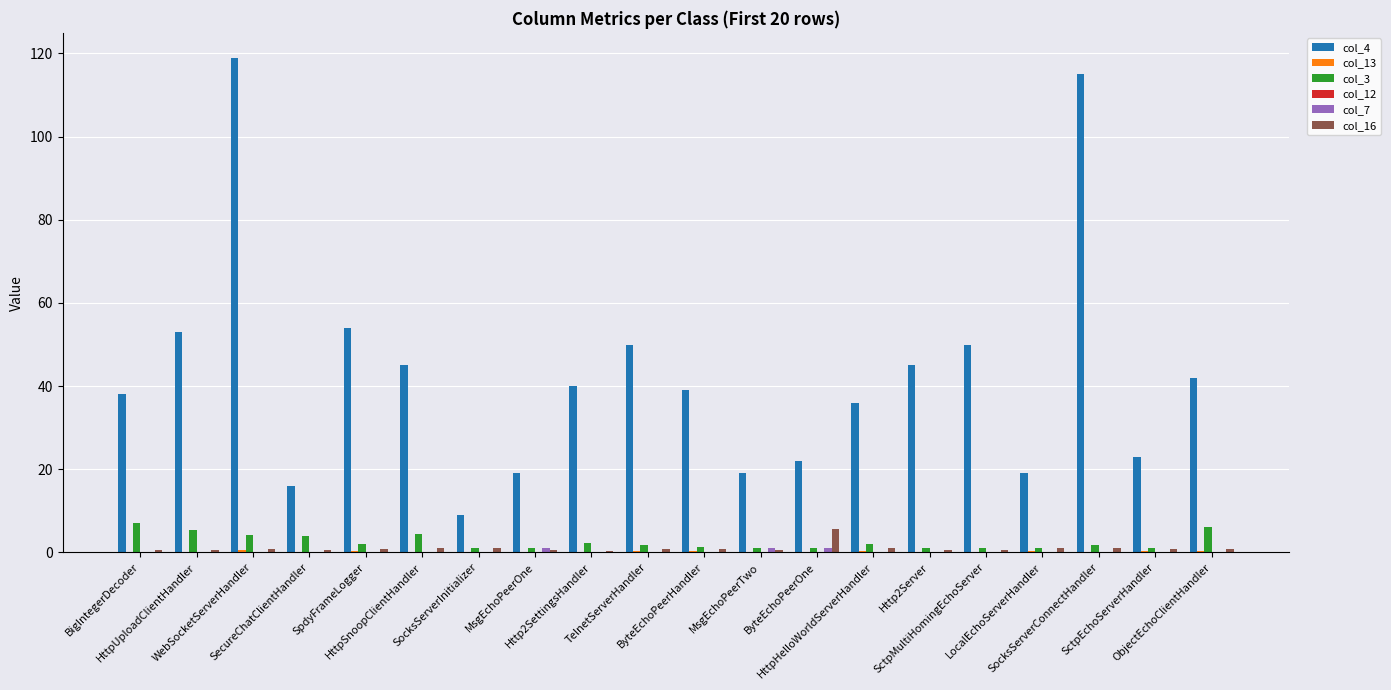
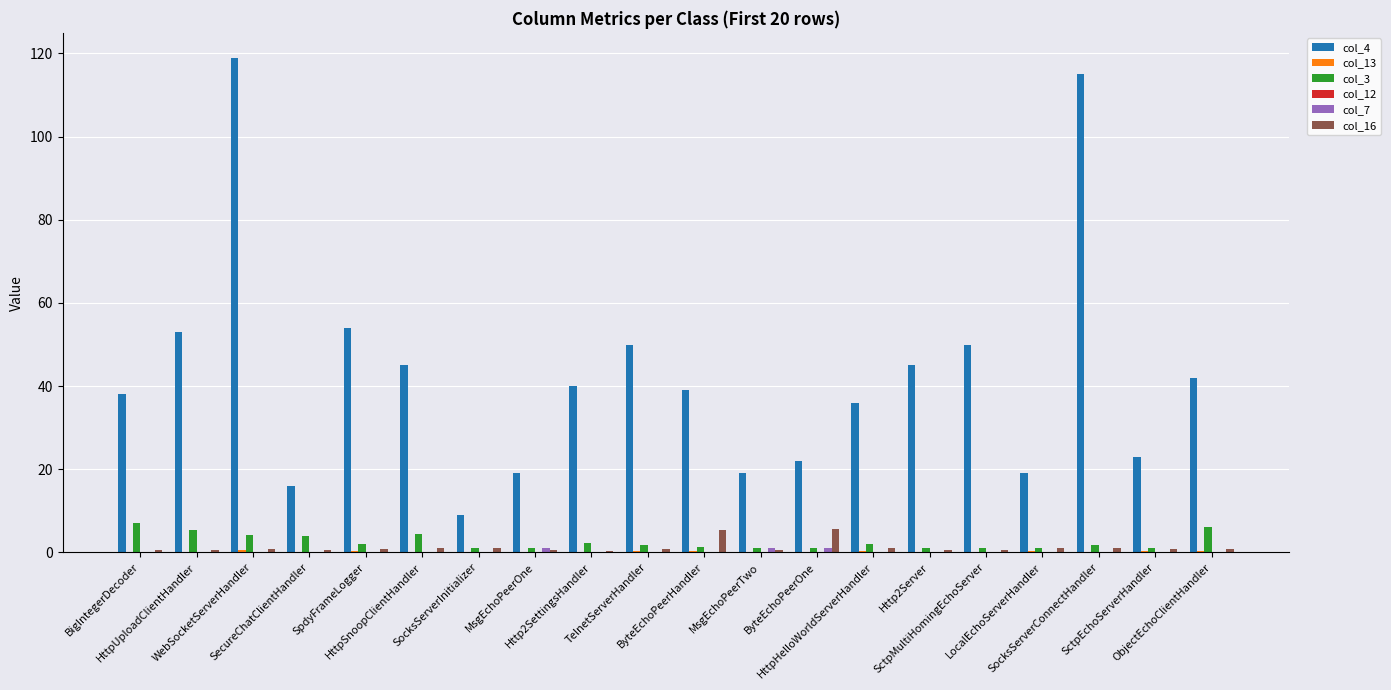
col_16, ByteEchoPeerHandler: 1 -> 6
